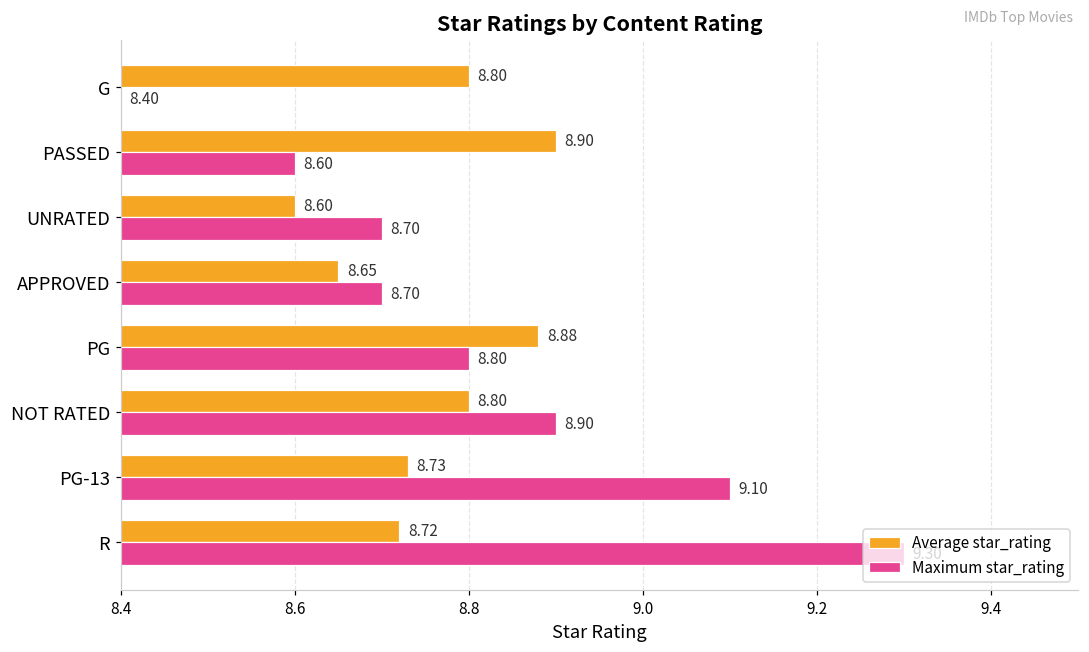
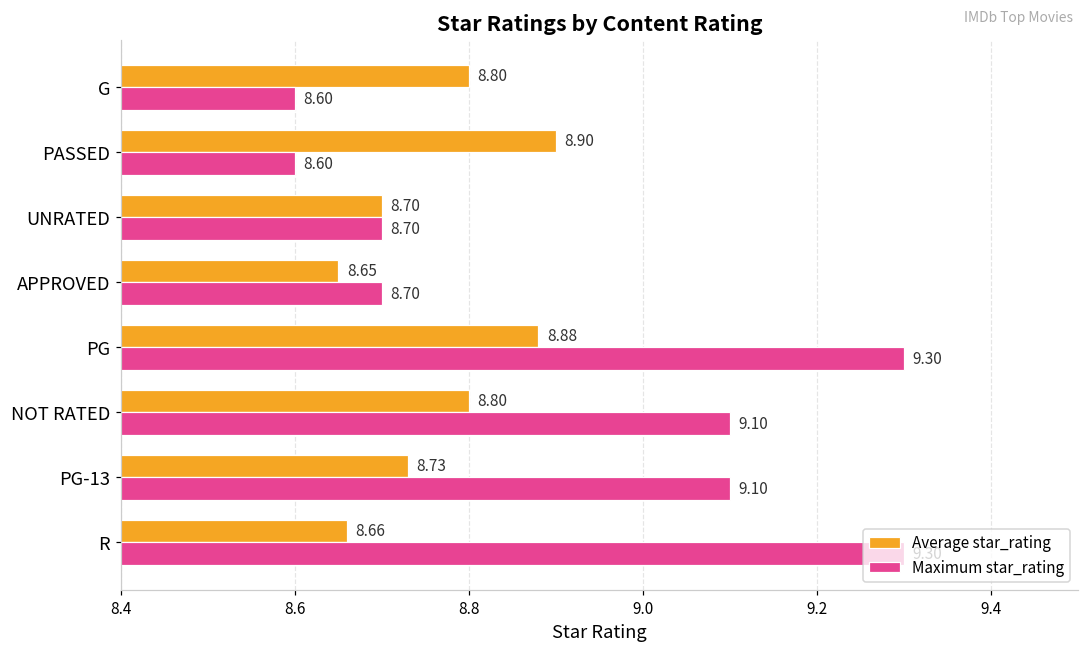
Maximum star_rating, G: 8.40 -> 8.60
Average star_rating, UNRATED: 8.60 -> 8.70
Maximum star_rating, PG: 8.80 -> 9.30
Maximum star_rating, NOT RATED: 8.90 -> 9.10
Average star_rating, R: 8.72 -> 8.66
